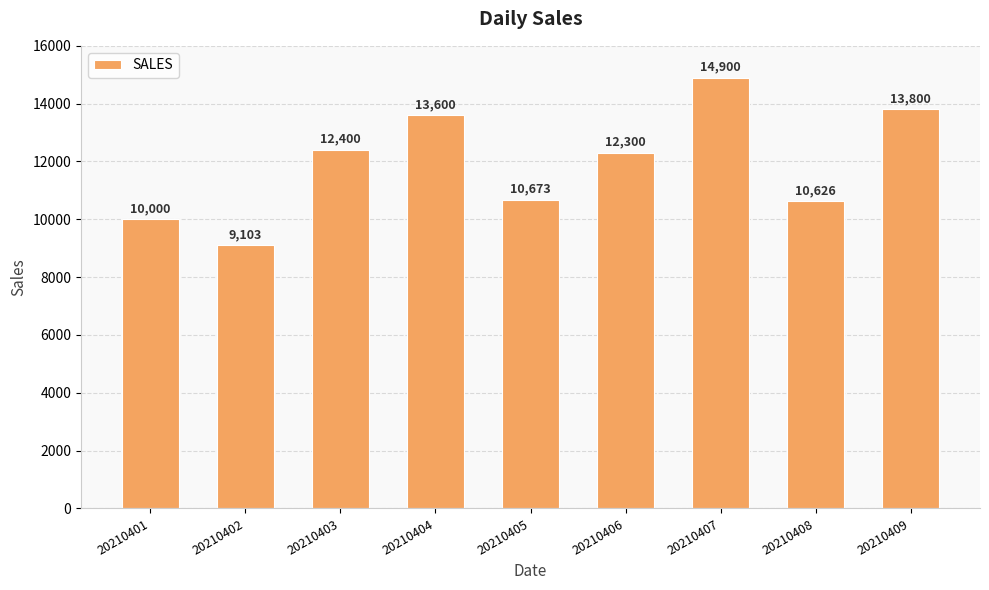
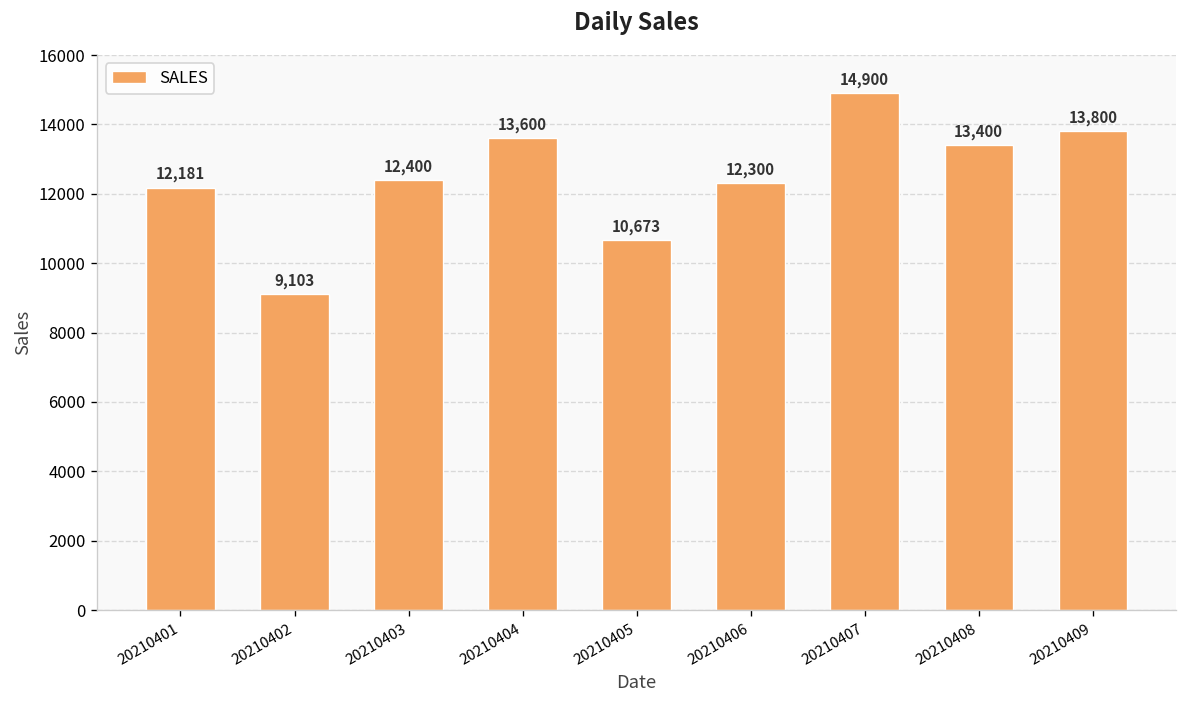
20210401: 10,000 -> 12,181
20210408: 10,626 -> 13,400
